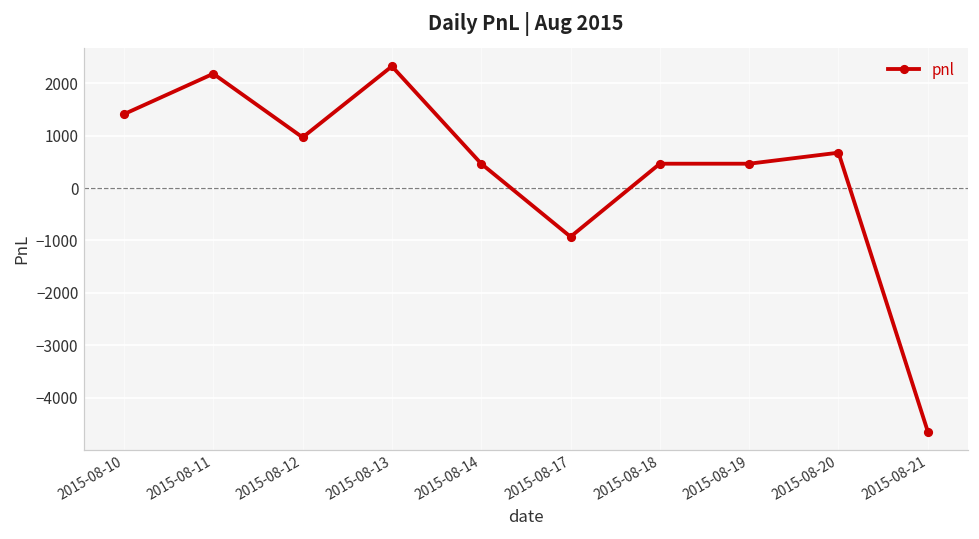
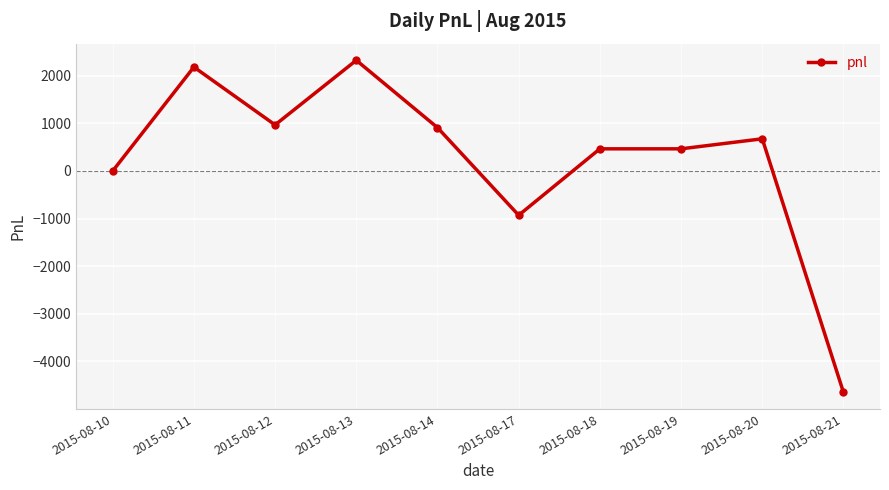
2015-08-10: 1400 -> 0
2015-08-14: 500 -> 900
